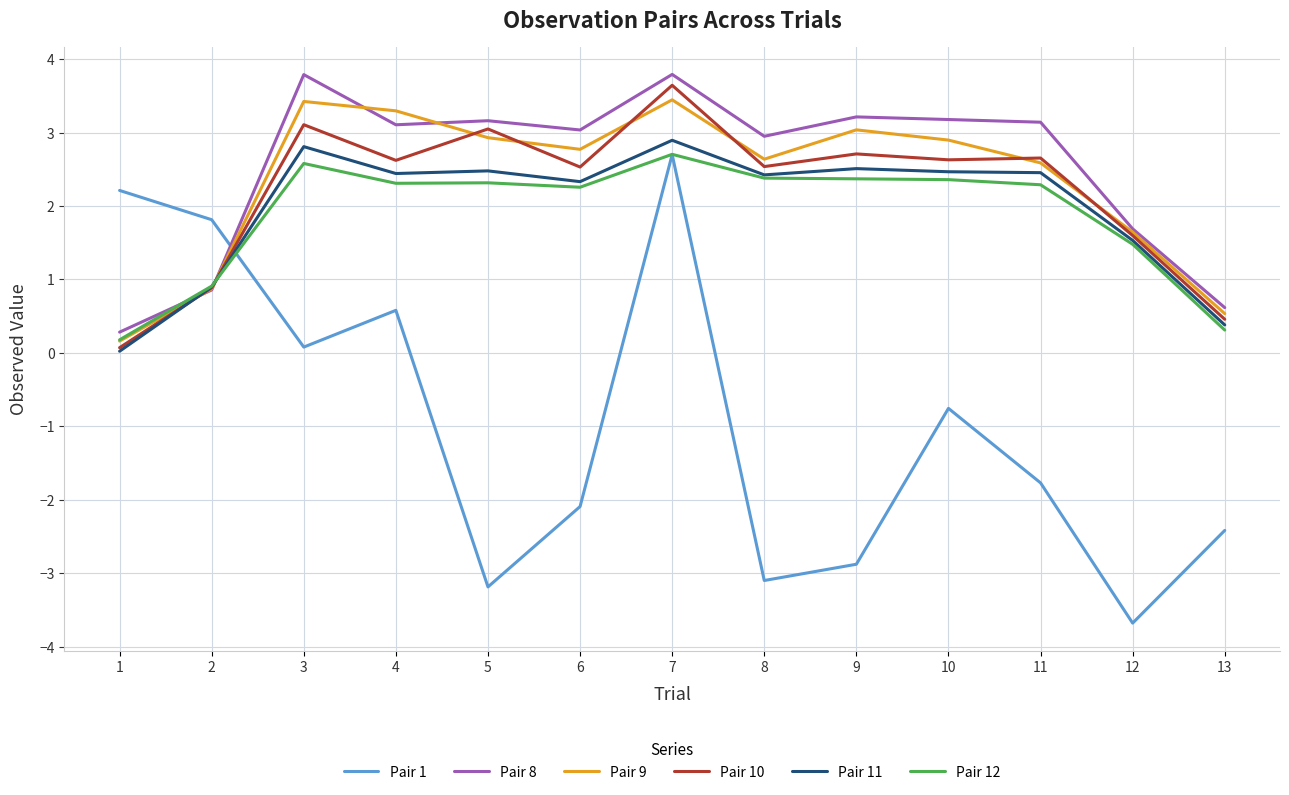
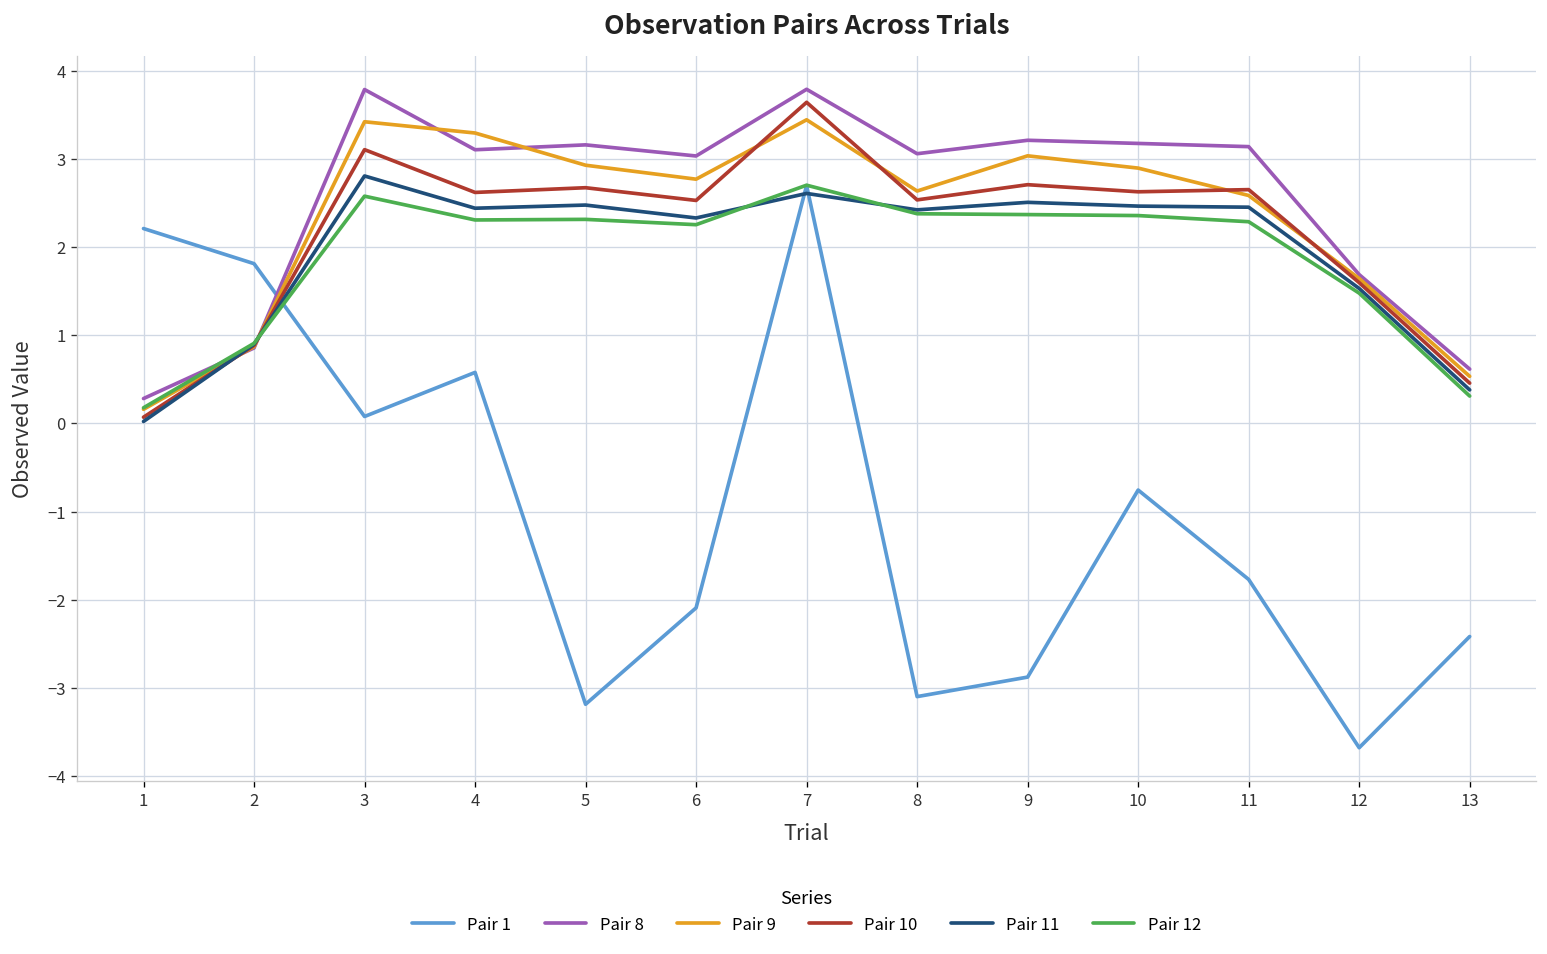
Pair 10, 5: 3.0 -> 2.7
Pair 11, 7: 2.9 -> 2.6
Pair 8, 8: 2.9 -> 3.1
